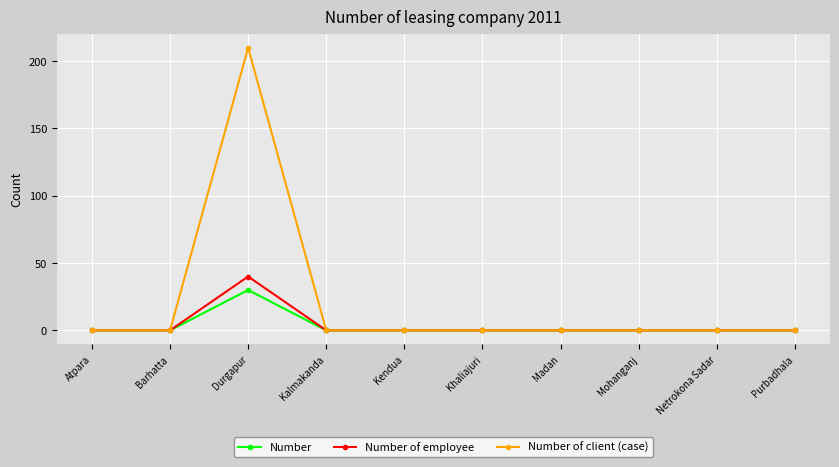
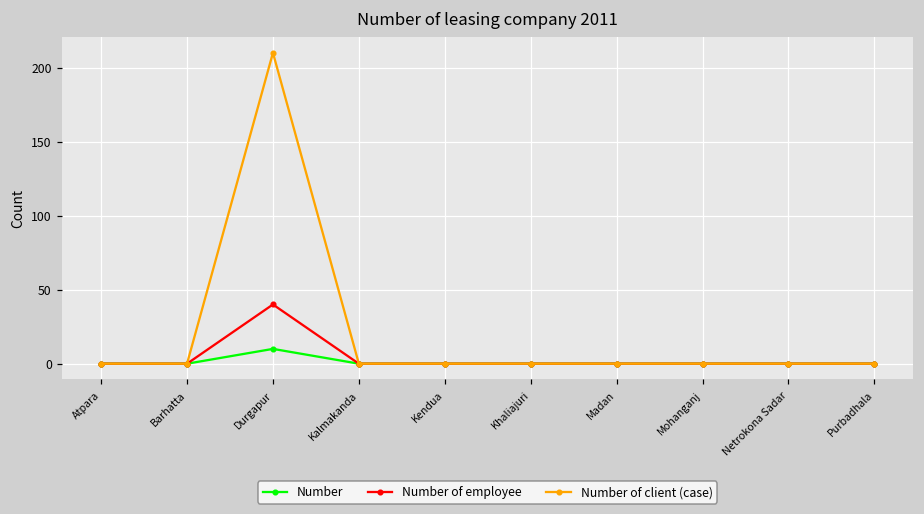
Number, Durgapur: 30 -> 10
